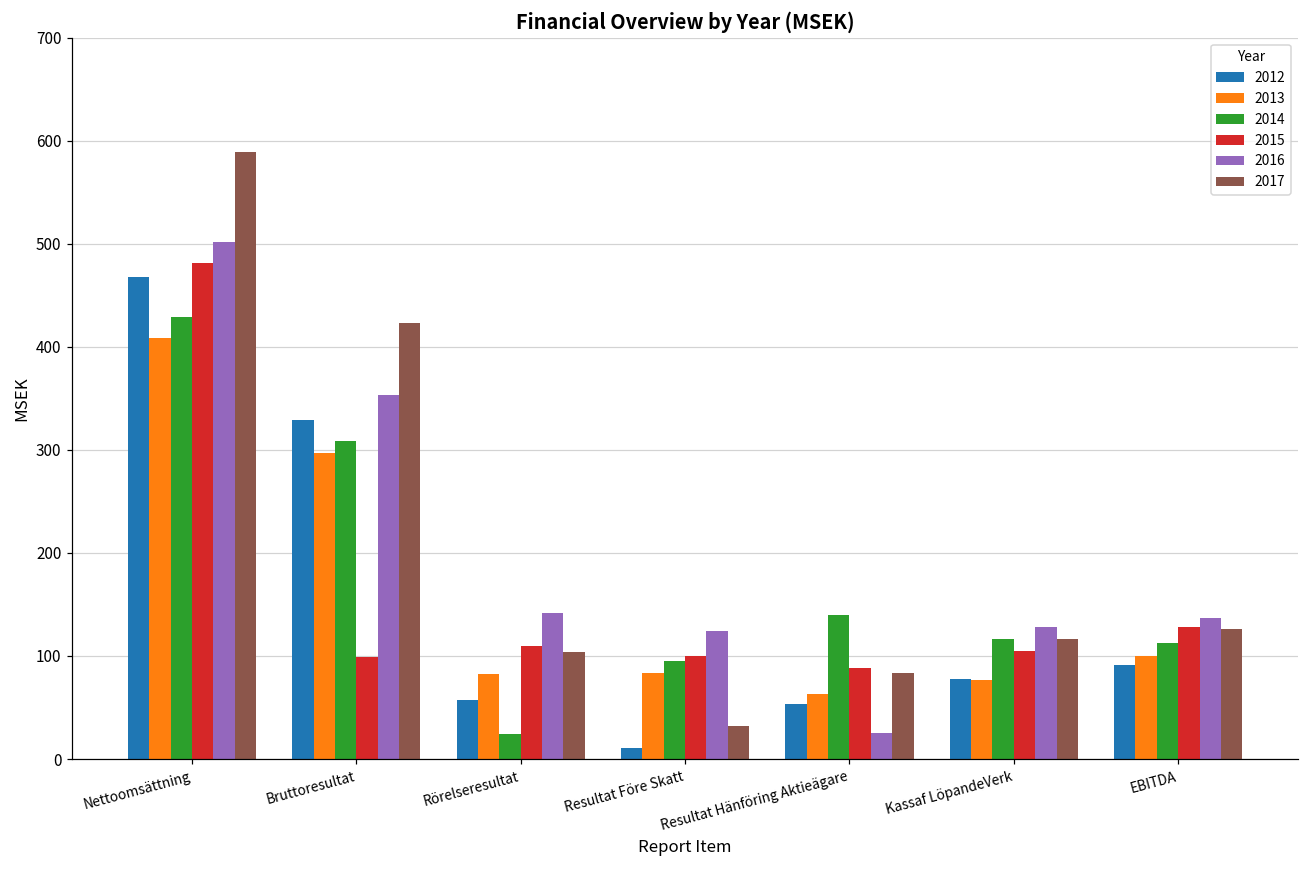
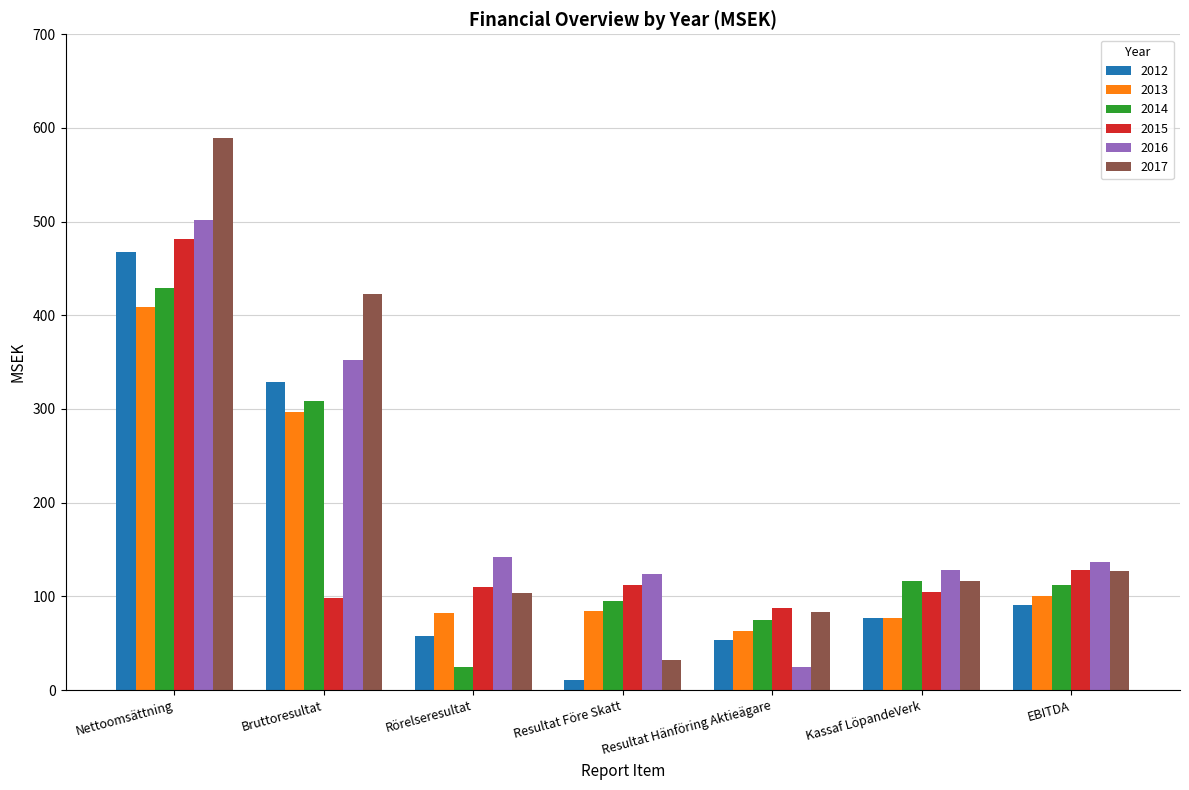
2015, Resultat Före Skatt: 100 -> 110
2014, Resultat Hänföring Aktieägare: 140 -> 70
